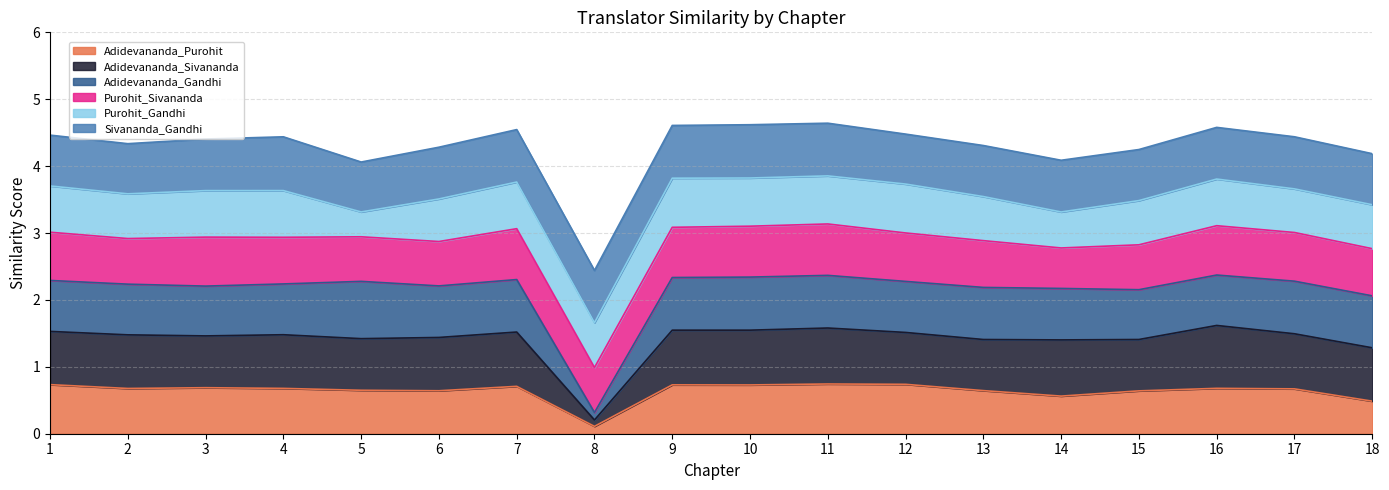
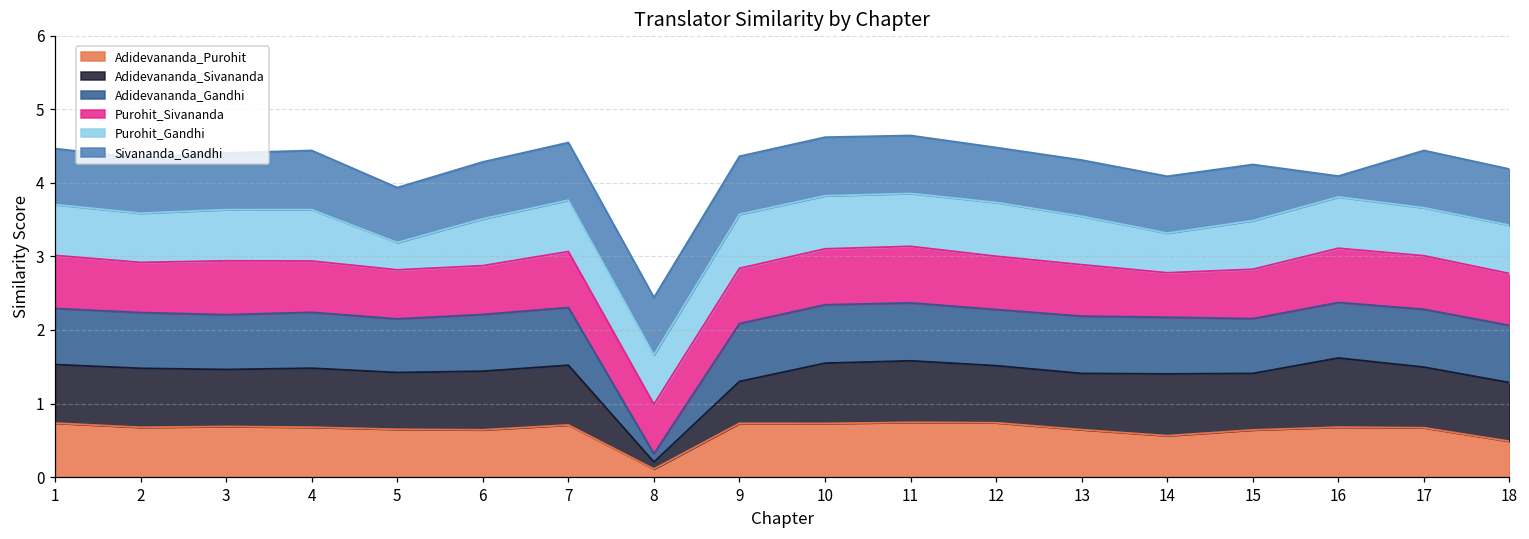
Adidevananda_Gandhi, 5: 0.9 -> 0.7
Adidevananda_Sivananda, 9: 0.8 -> 0.6
Sivananda_Gandhi, 16: 0.8 -> 0.3
